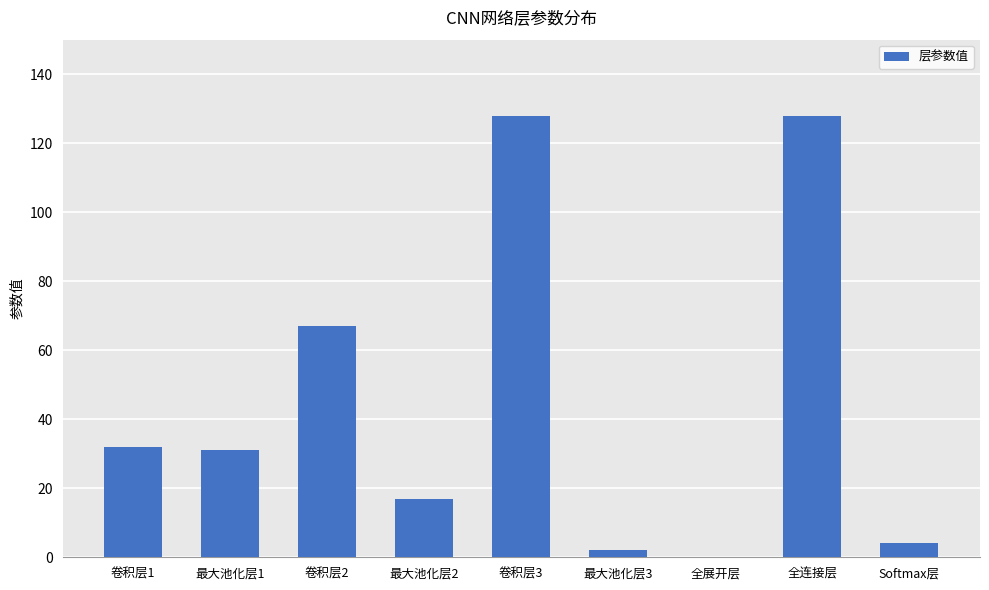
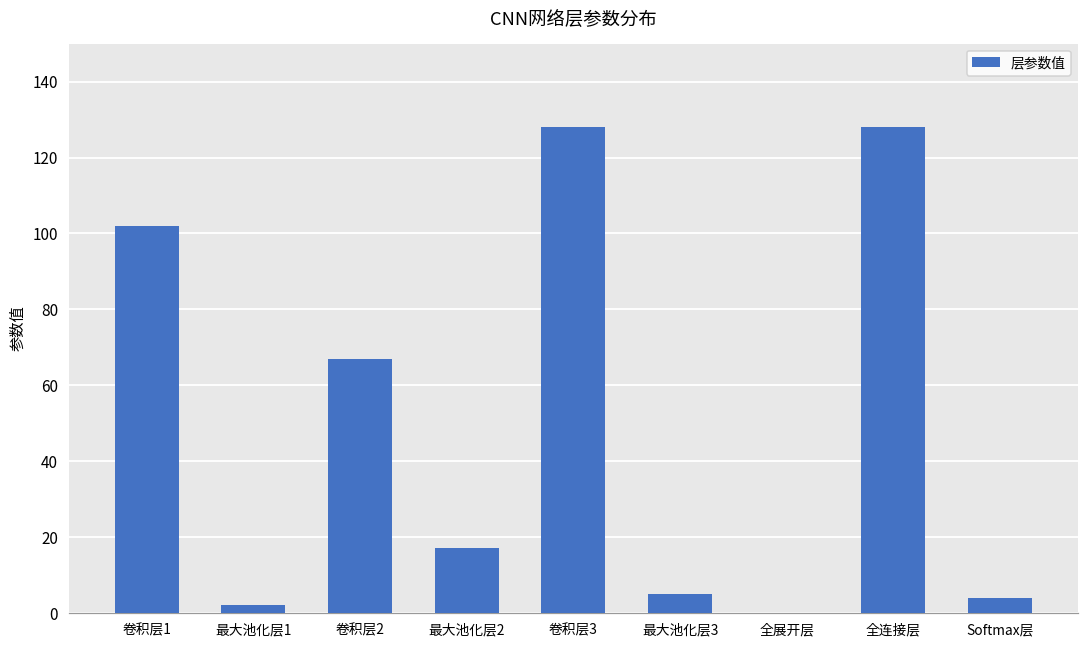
卷积层1: 32 -> 102
最大池化层1: 31 -> 2
最大池化层3: 2 -> 5
